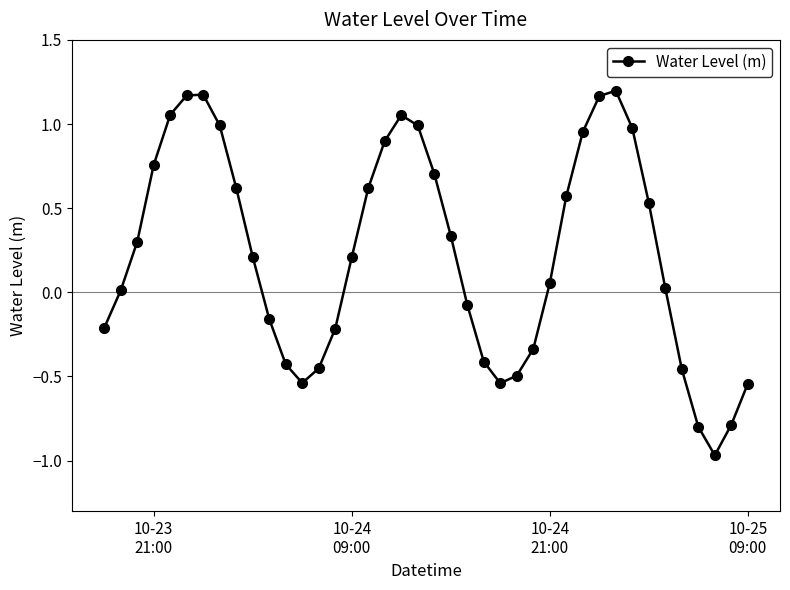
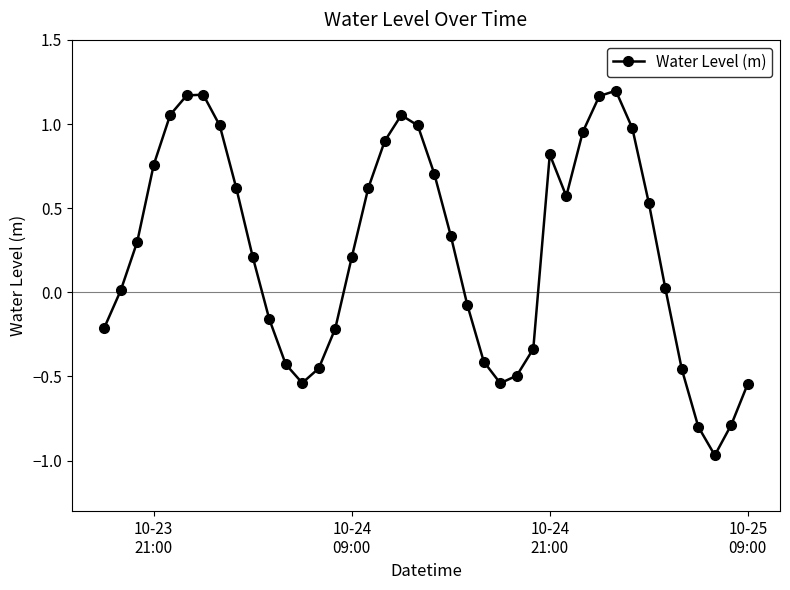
10-24 21:00: 0.05 -> 0.82
